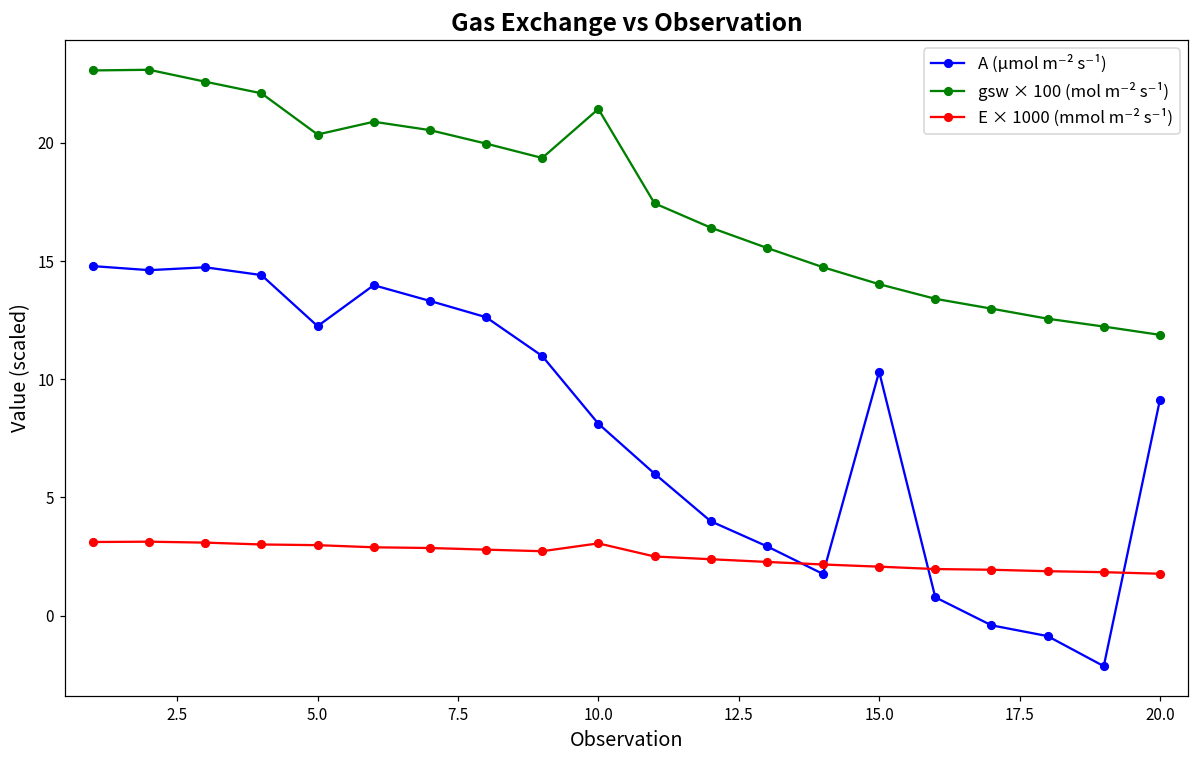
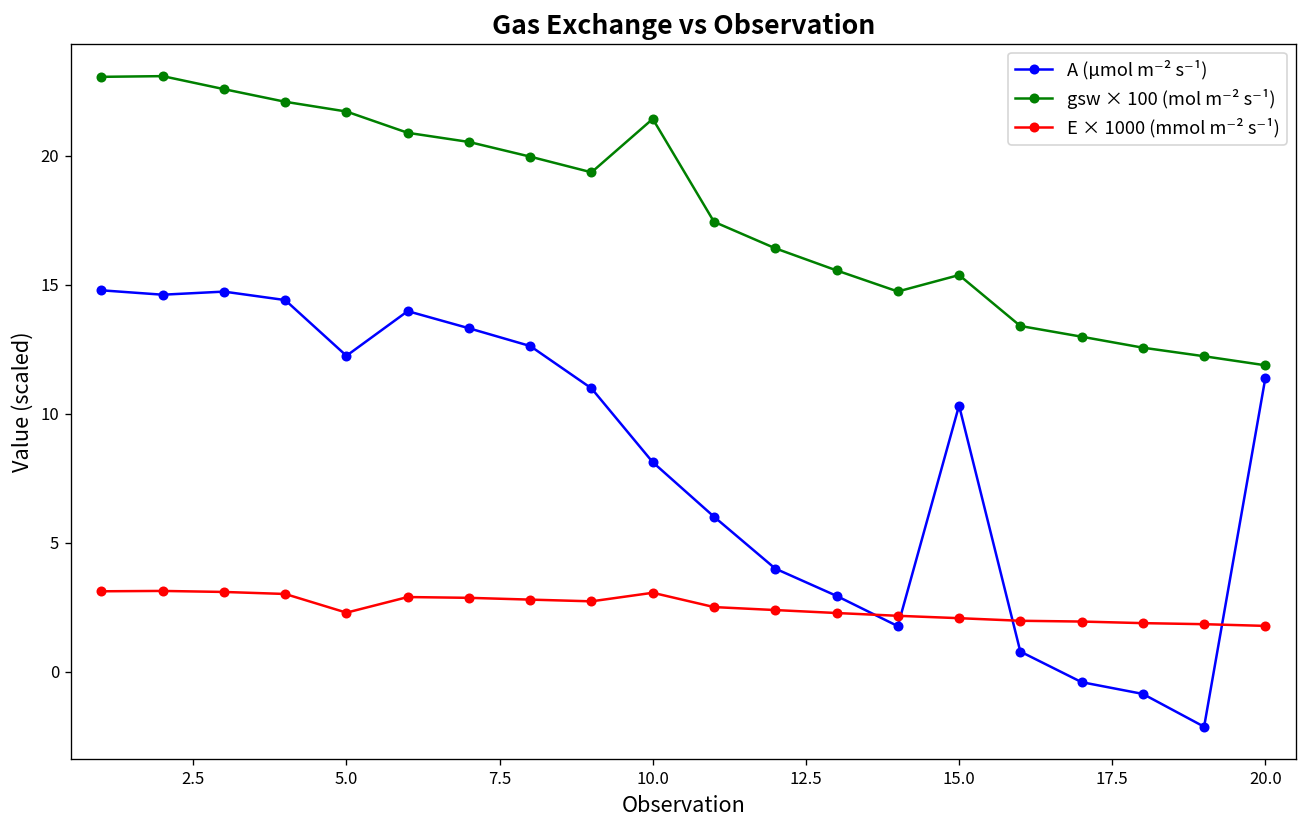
gsw × 100 (mol m⁻² s⁻¹), 5.0: 20.4 -> 21.7
E × 1000 (mmol m⁻² s⁻¹), 5.0: 3.0 -> 2.3
gsw × 100 (mol m⁻² s⁻¹), 15.0: 14.0 -> 15.4
A (µmol m⁻² s⁻¹), 20.0: 9.1 -> 11.4
